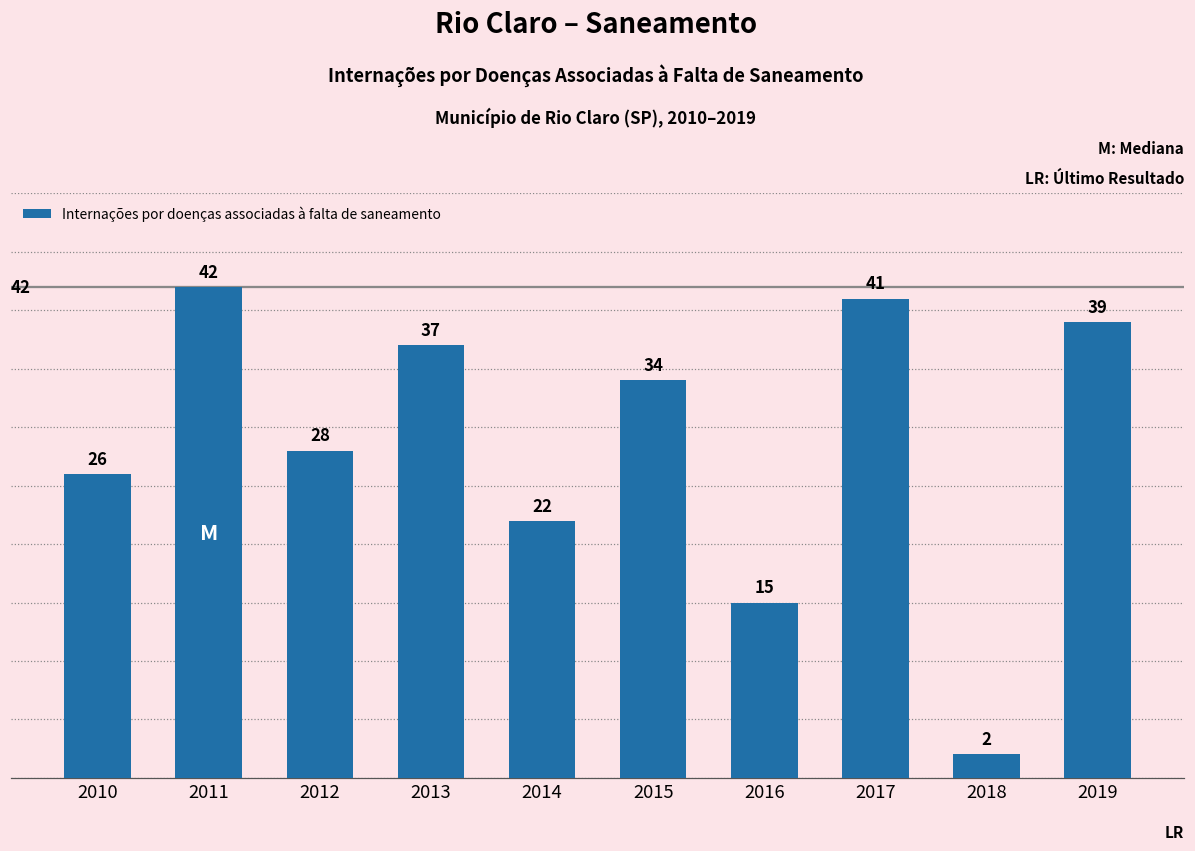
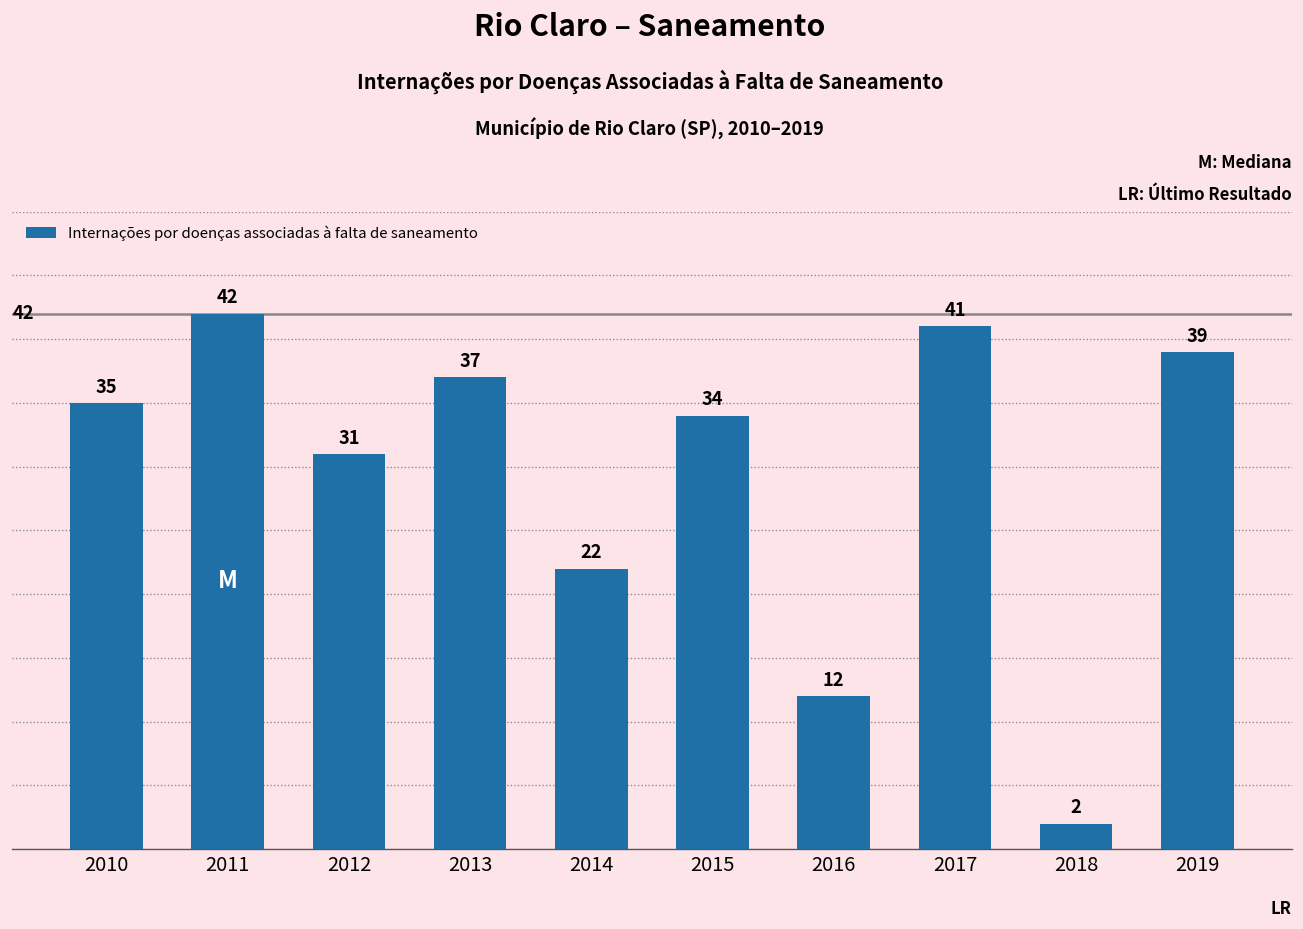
2010: 26 -> 35
2012: 28 -> 31
2016: 15 -> 12
